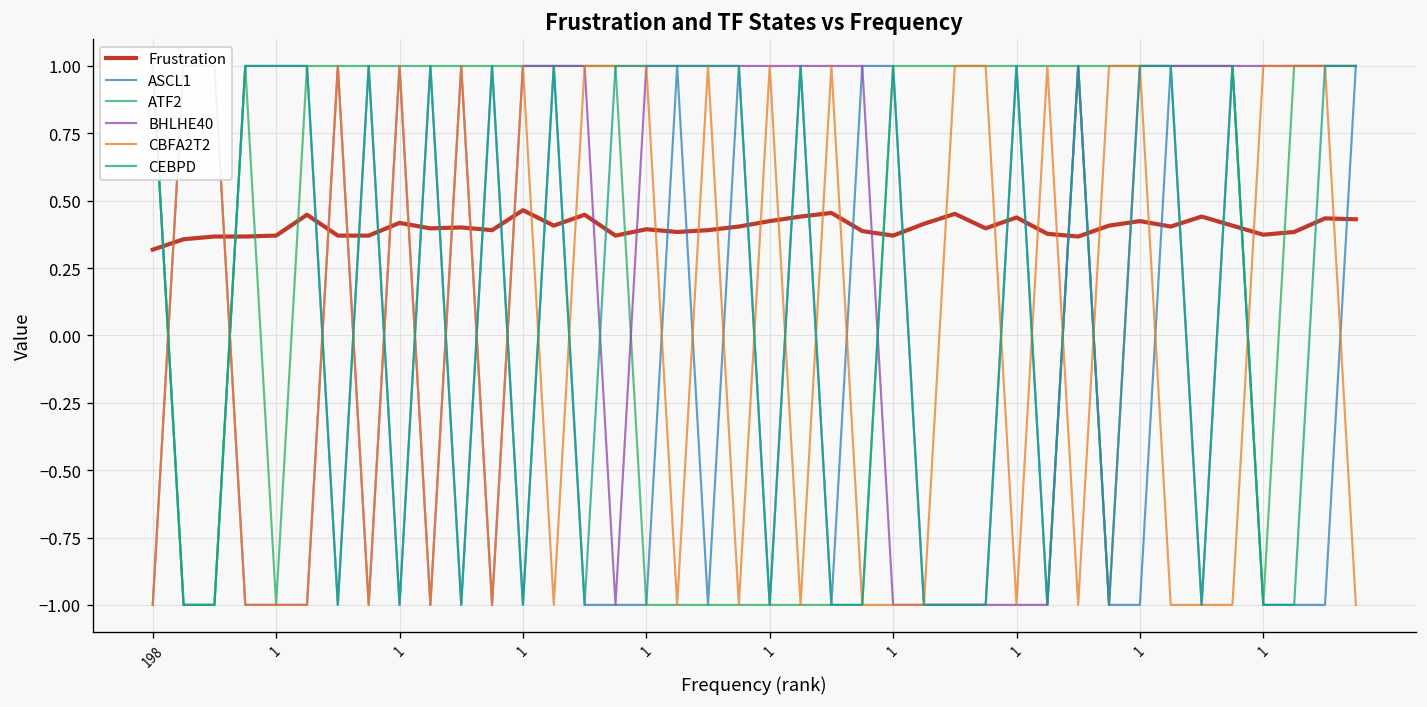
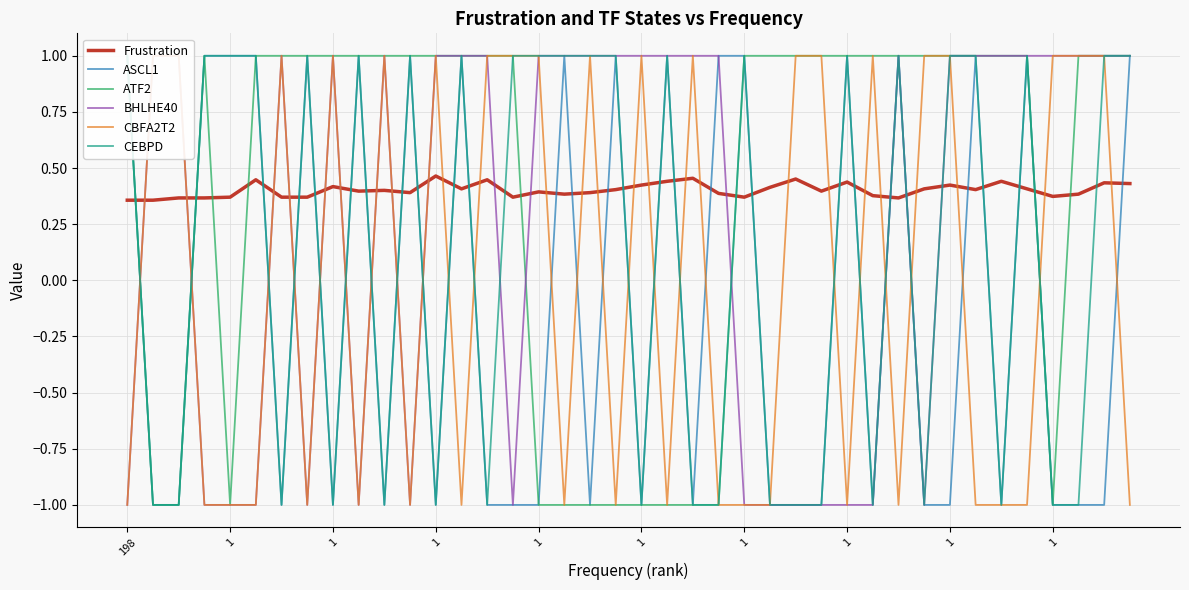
Frustration, 198: 0.32 -> 0.36
